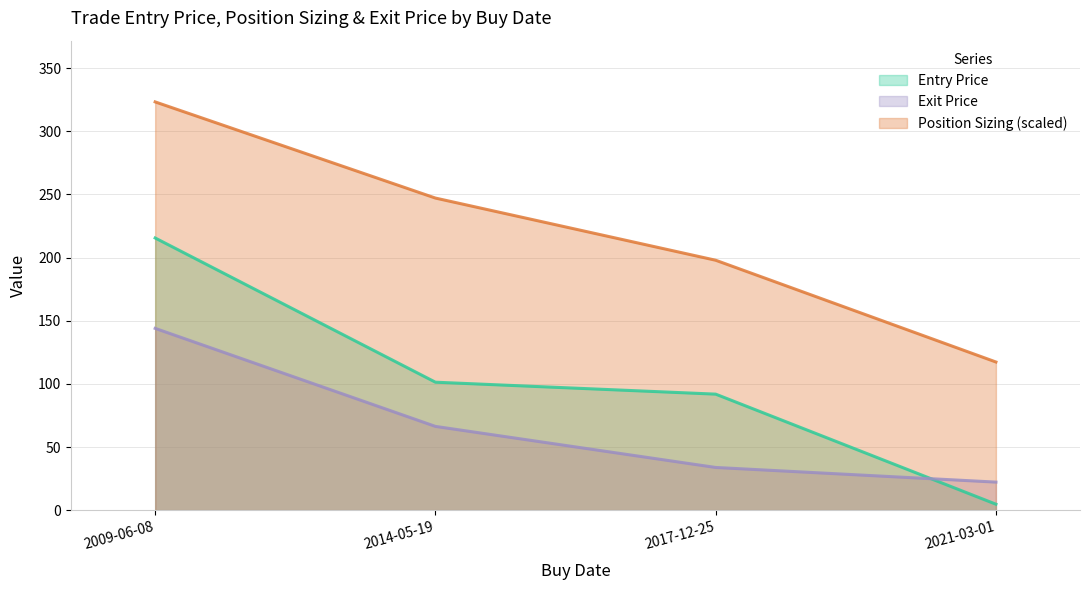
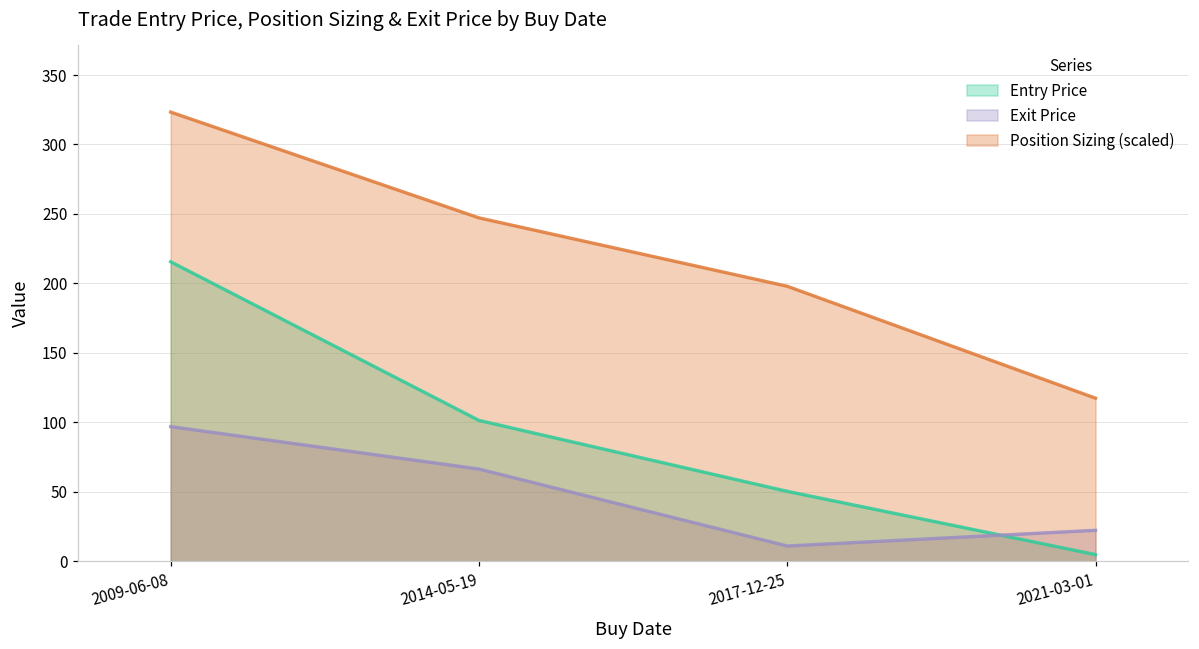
Exit Price, 2009-06-08: 144 -> 97
Entry Price, 2017-12-25: 92 -> 50
Exit Price, 2017-12-25: 34 -> 11
